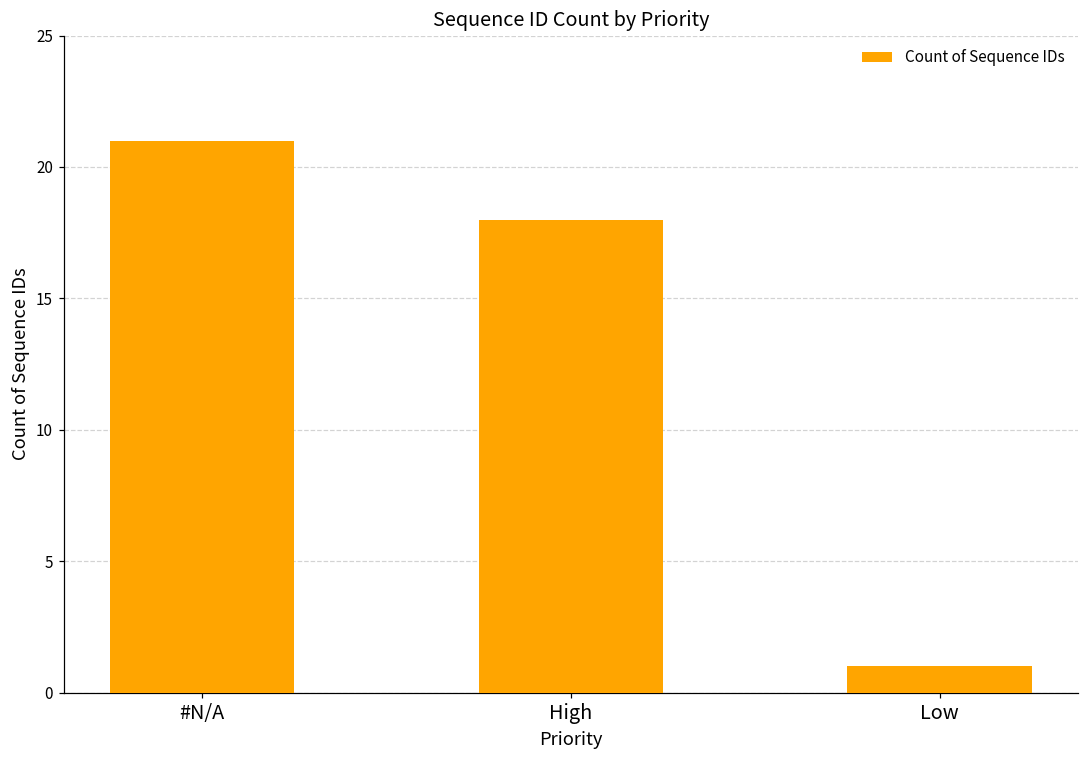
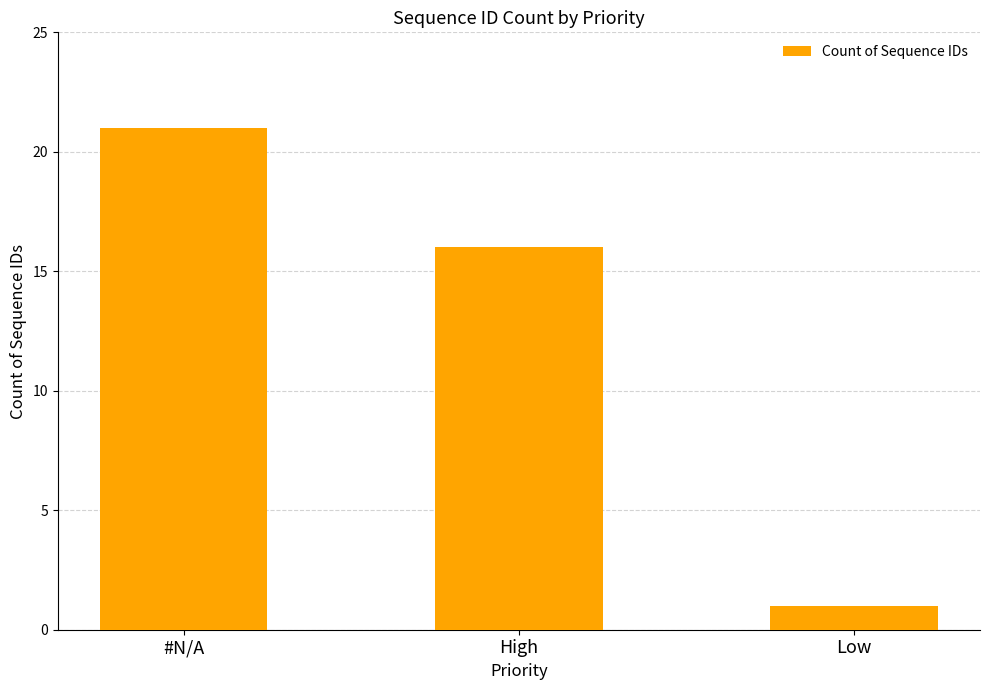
High: 18 -> 16
